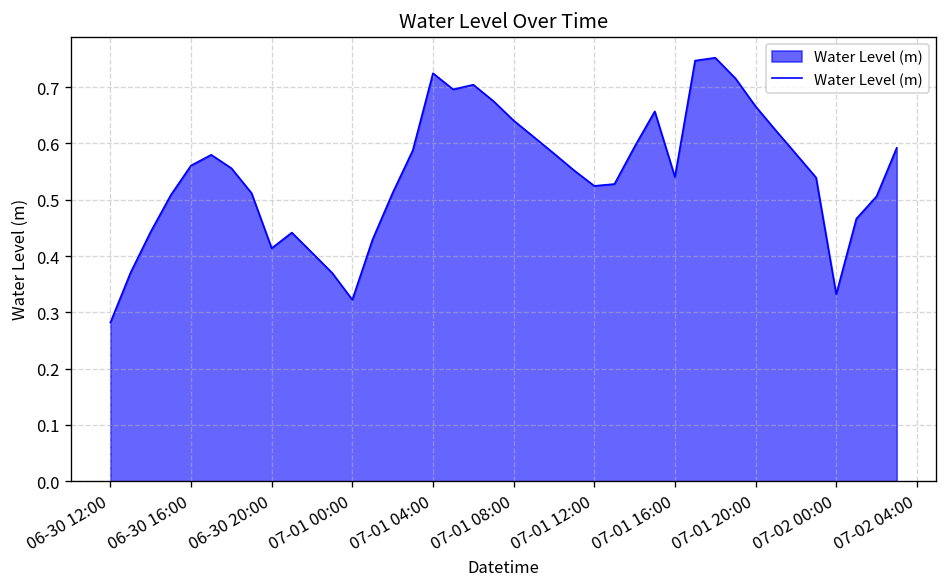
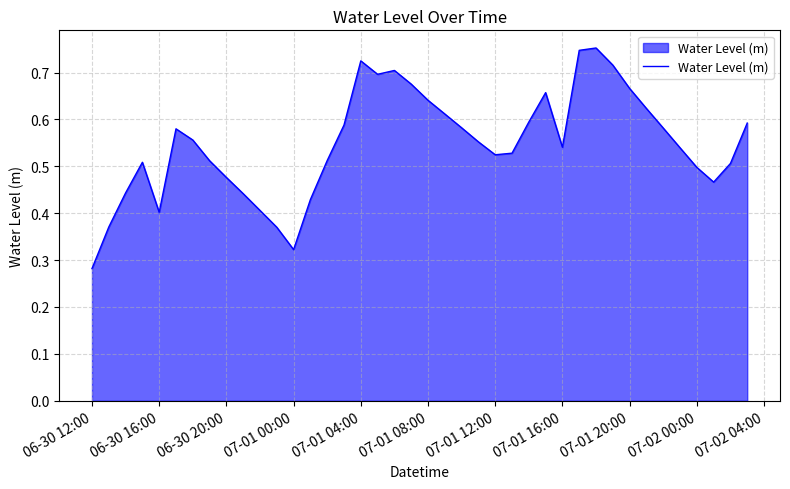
06-30 16:00: 0.56 -> 0.40
06-30 20:00: 0.41 -> 0.48
07-02 00:00: 0.33 -> 0.50
